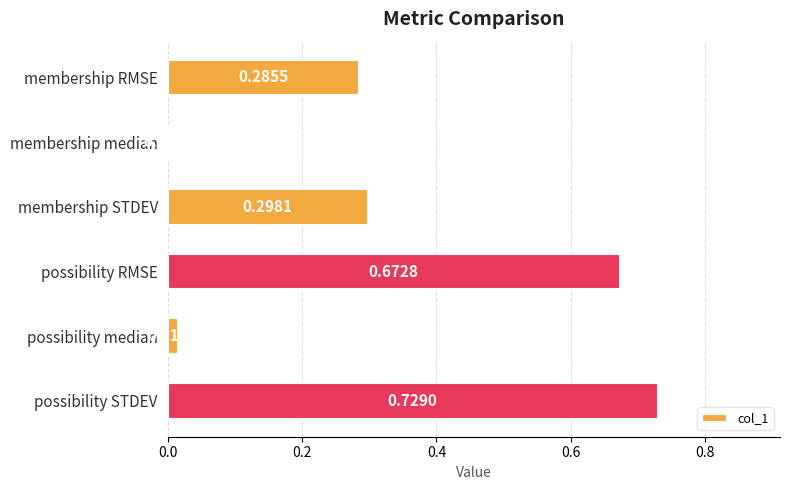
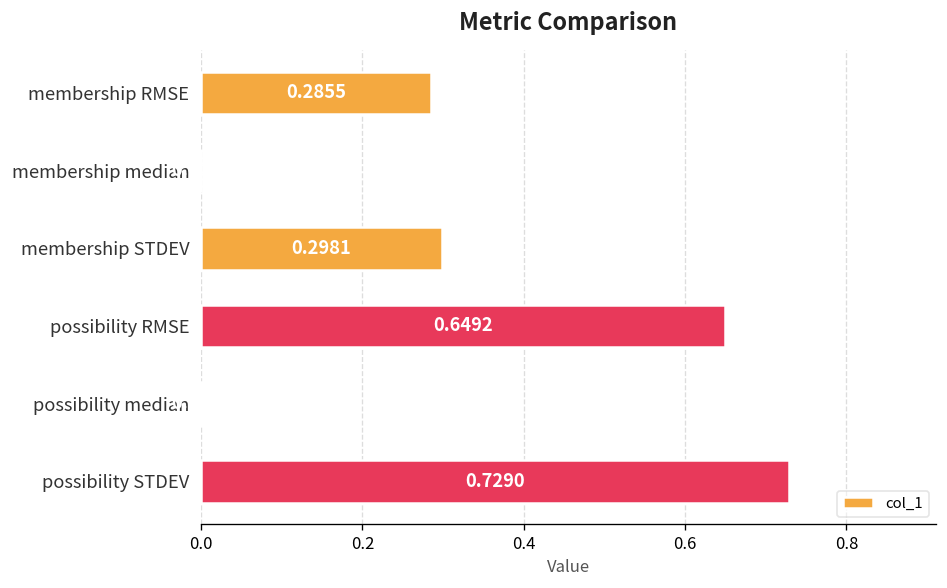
possibility RMSE: 0.6728 -> 0.6492
possibility median: 0.02 -> 0.00
